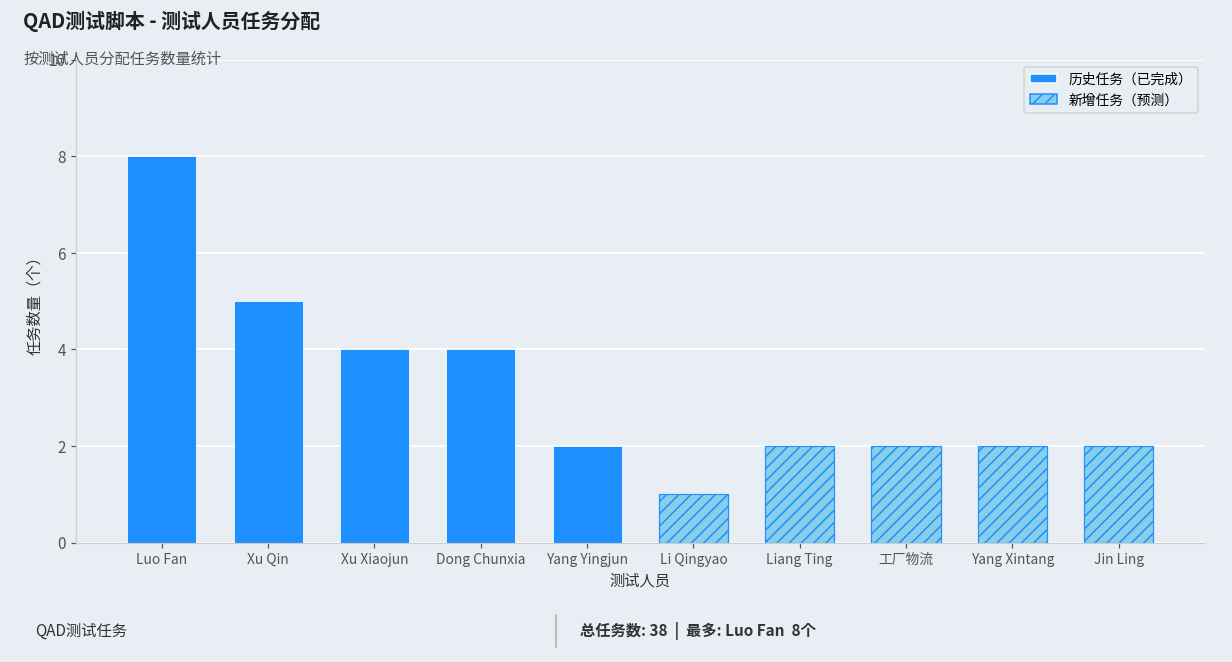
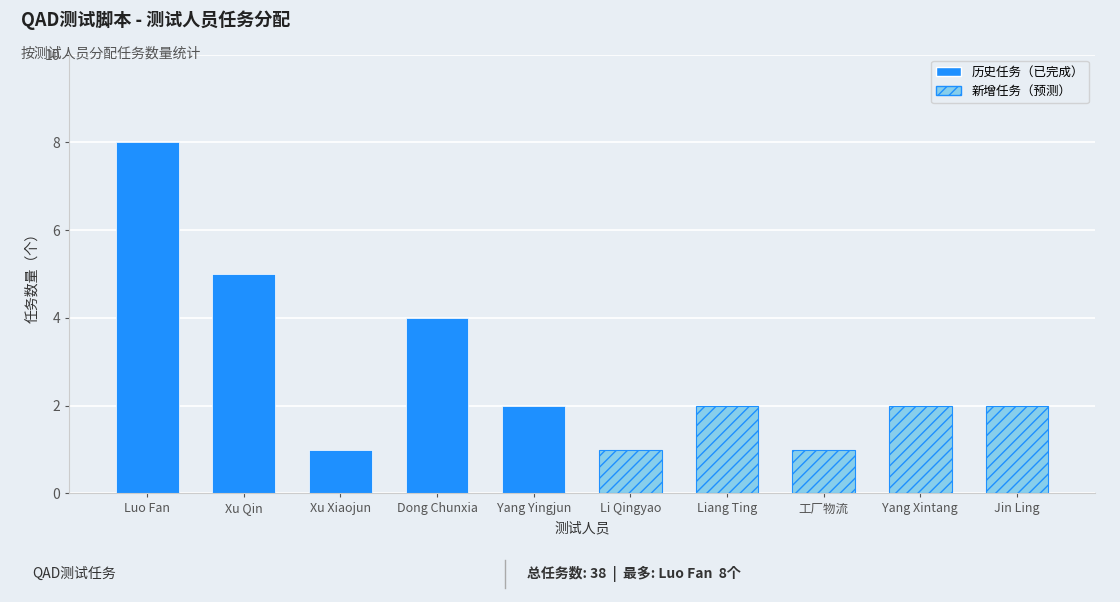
历史任务（已完成）, Xu Xiaojun: 4 -> 1
新增任务（预测）, 工厂物流: 2 -> 1
